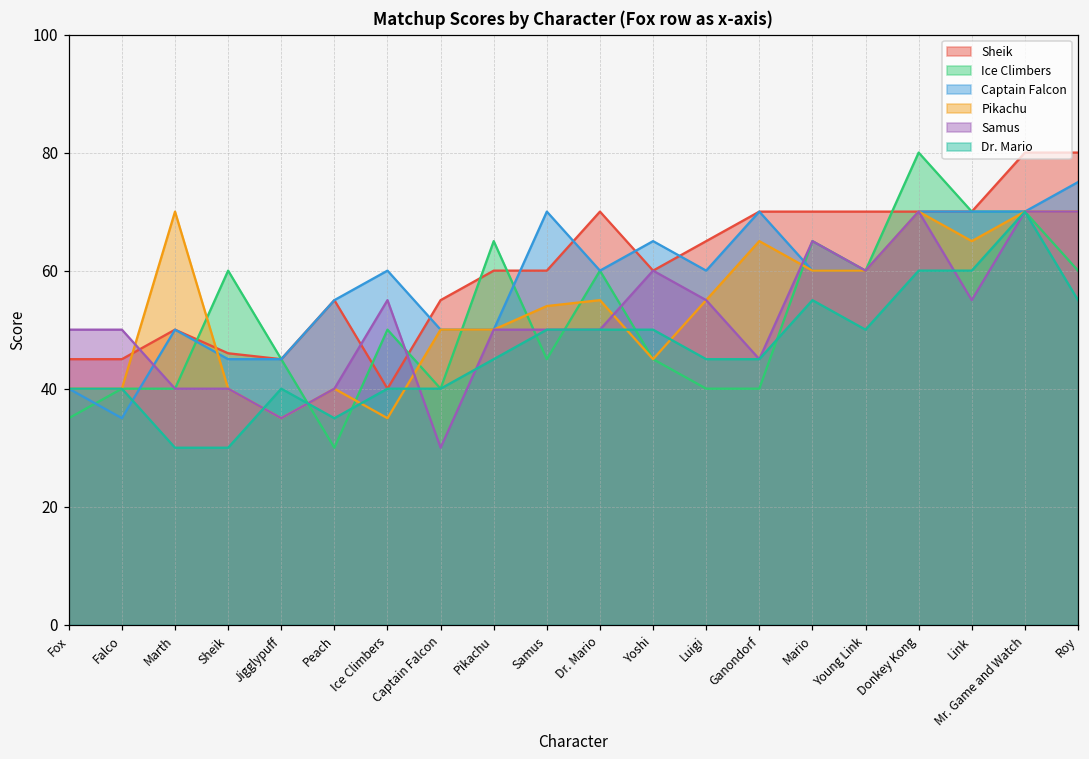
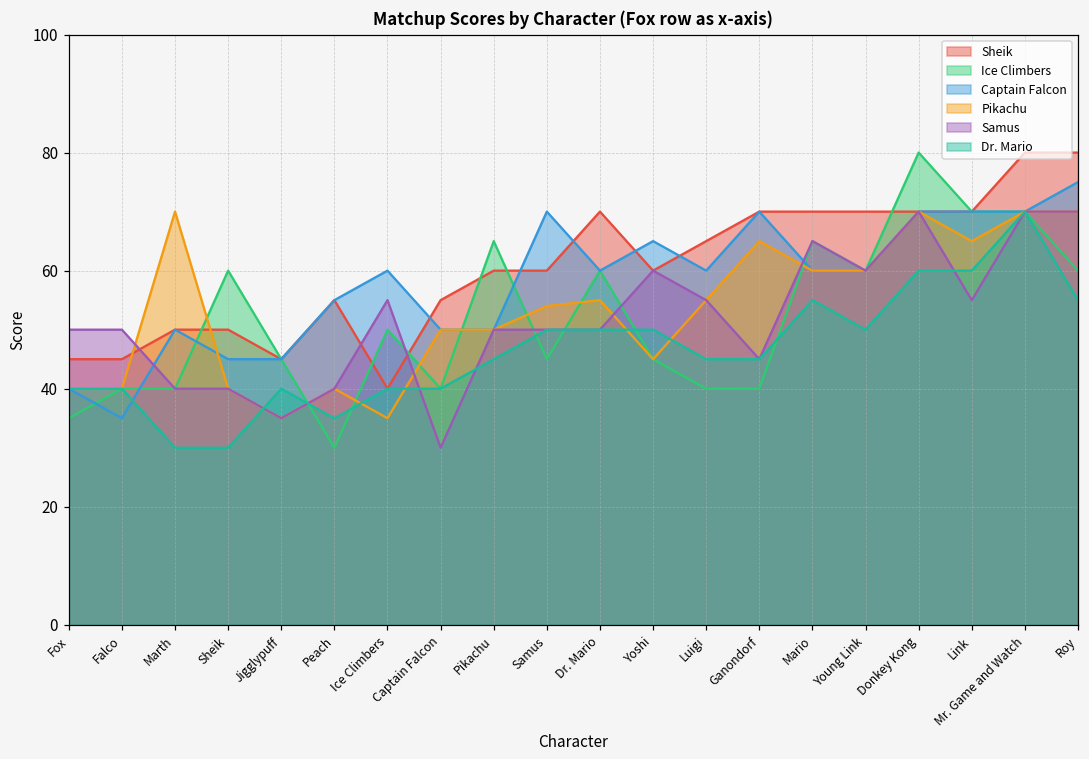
Sheik, Sheik: 46 -> 50
